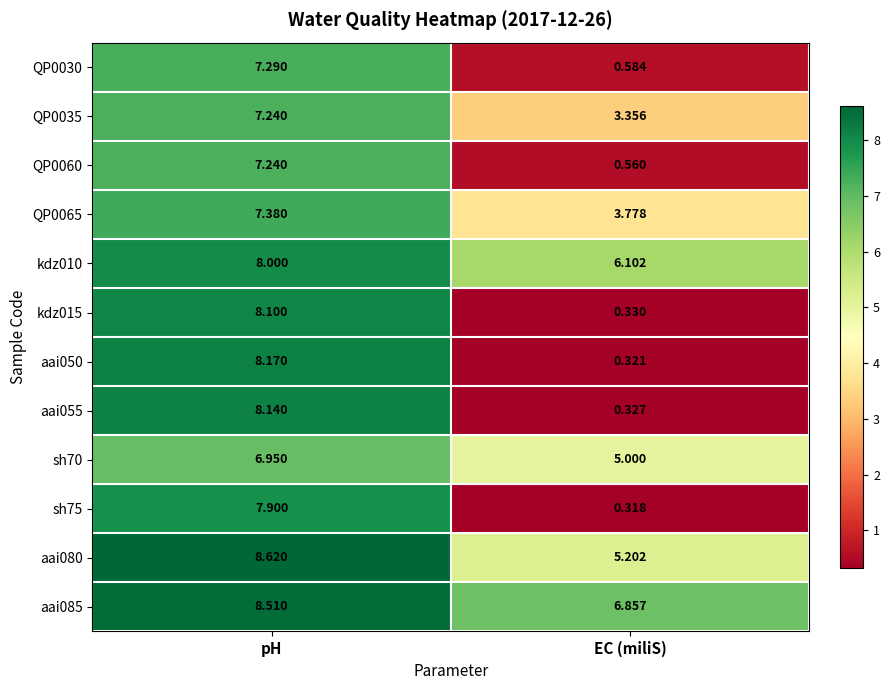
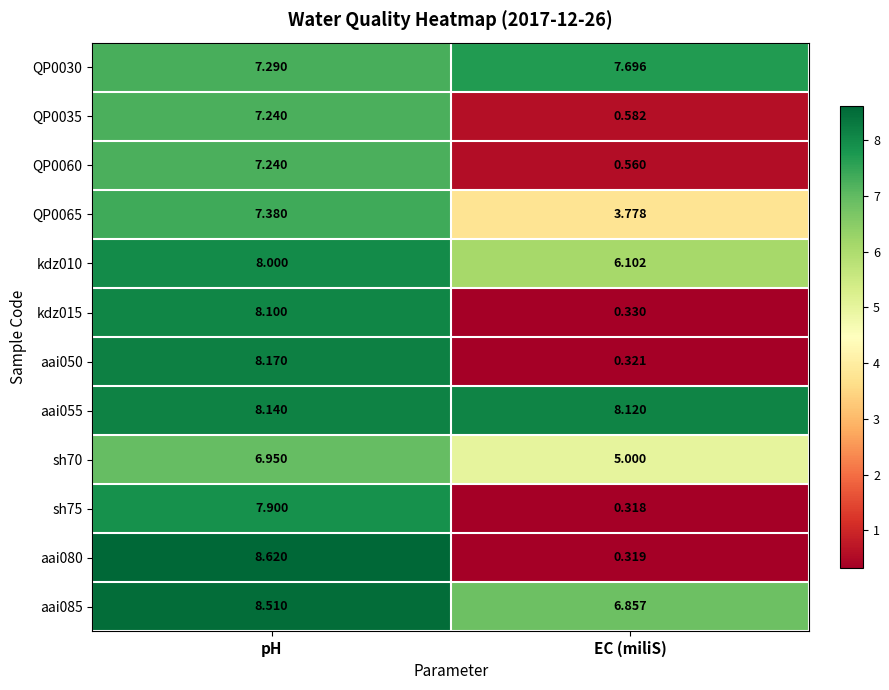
QP0030, EC (miliS): 0.584 -> 7.696
QP0035, EC (miliS): 3.356 -> 0.582
aai055, EC (miliS): 0.327 -> 8.120
aai080, EC (miliS): 5.202 -> 0.319
